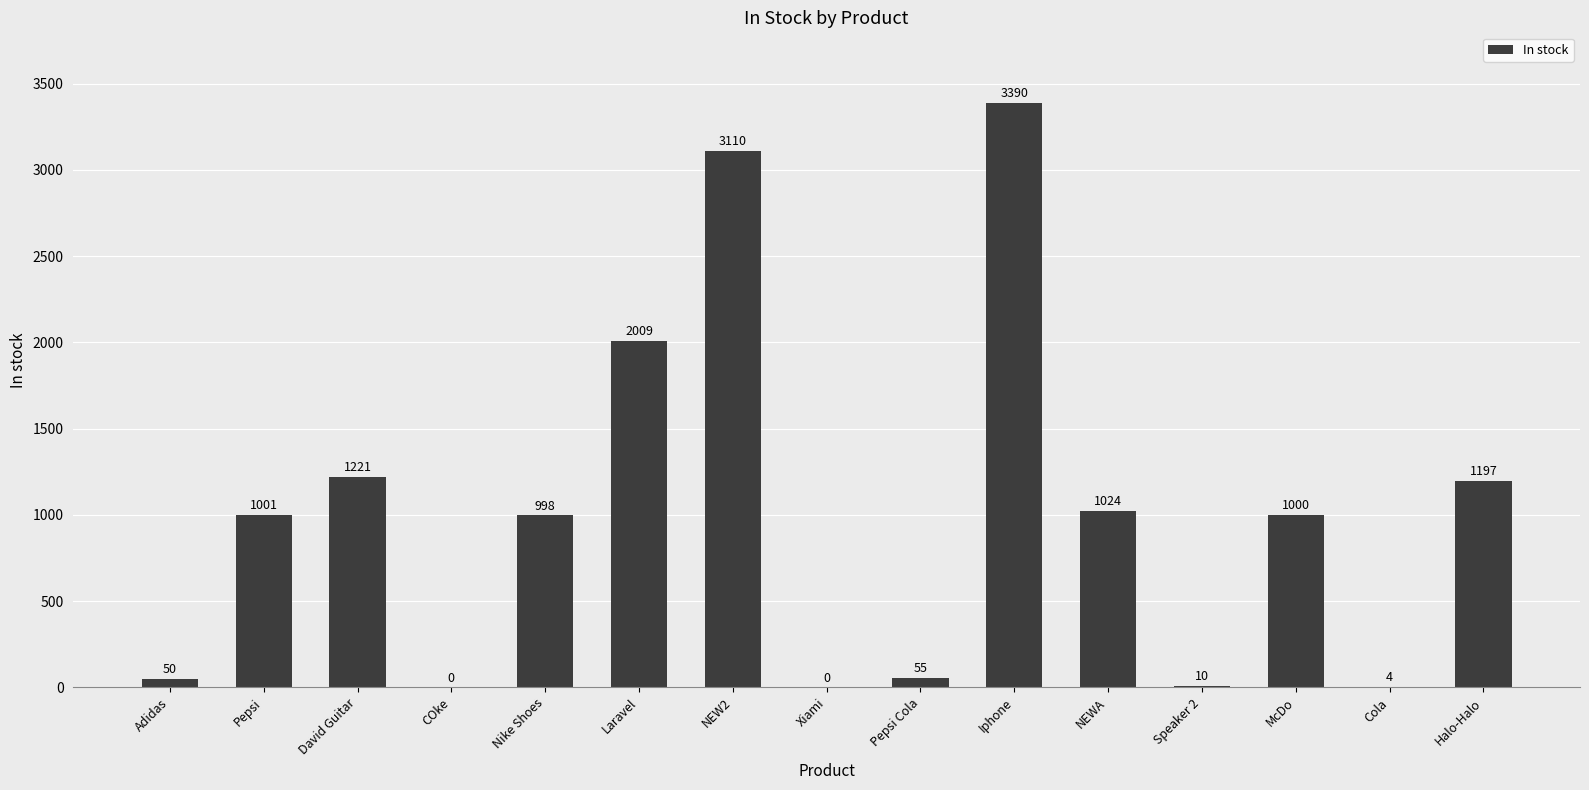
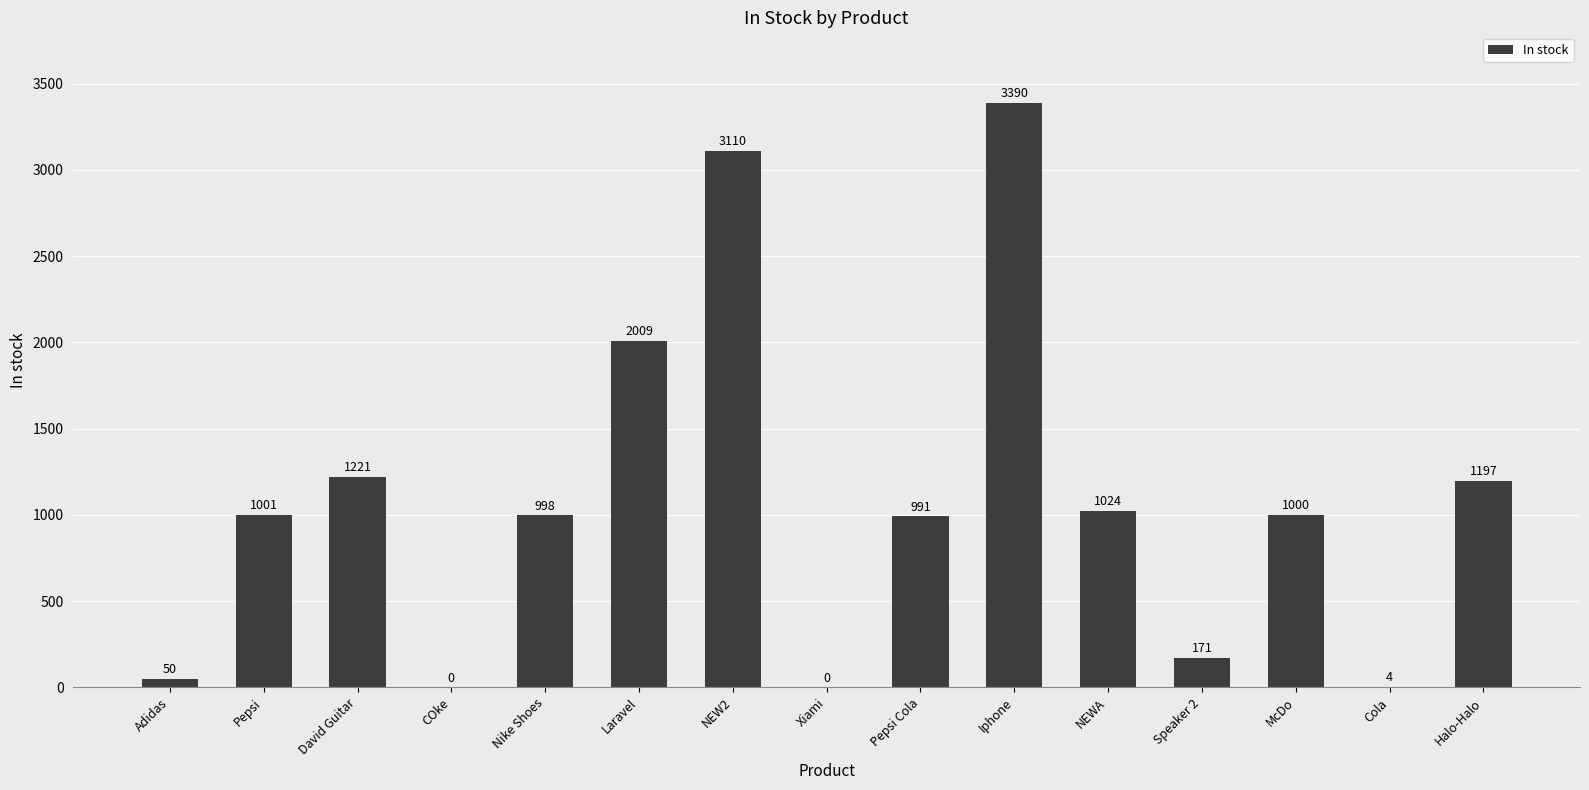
Pepsi Cola: 55 -> 991
Speaker 2: 10 -> 171
